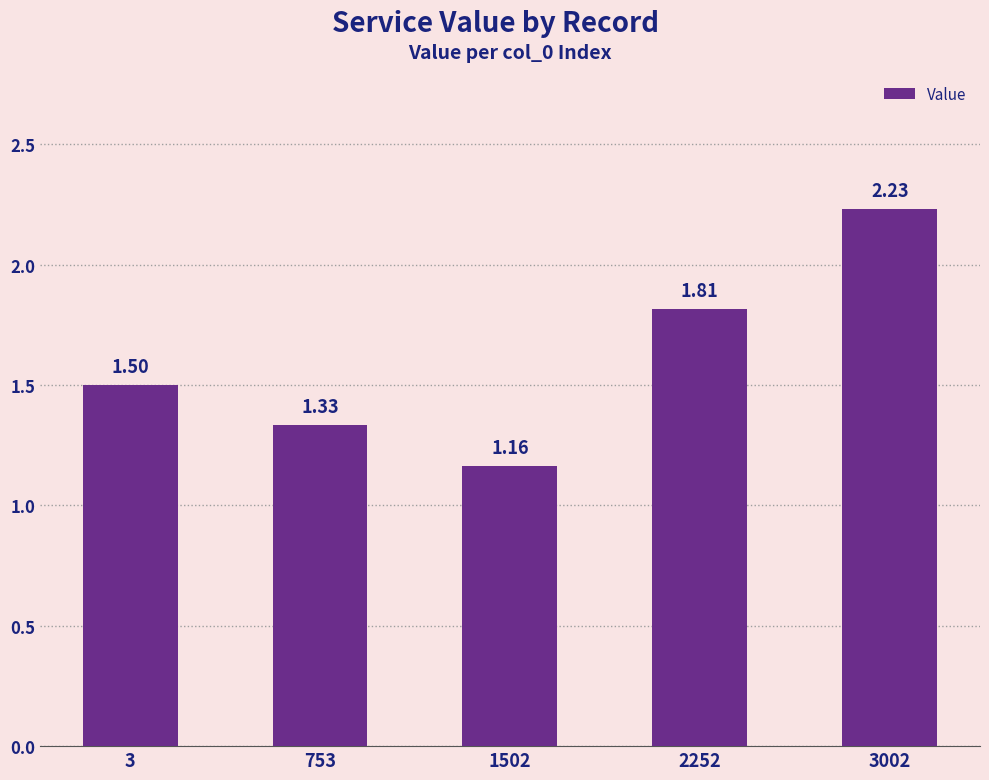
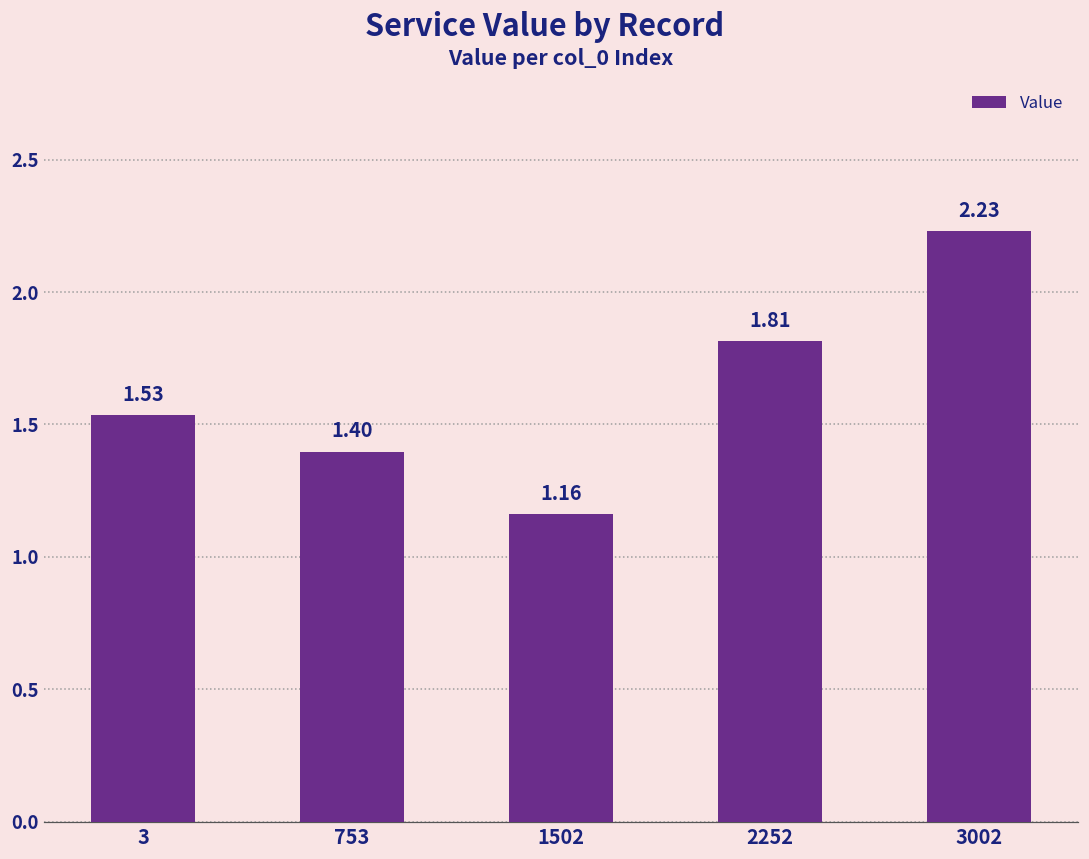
3: 1.50 -> 1.53
753: 1.33 -> 1.40
